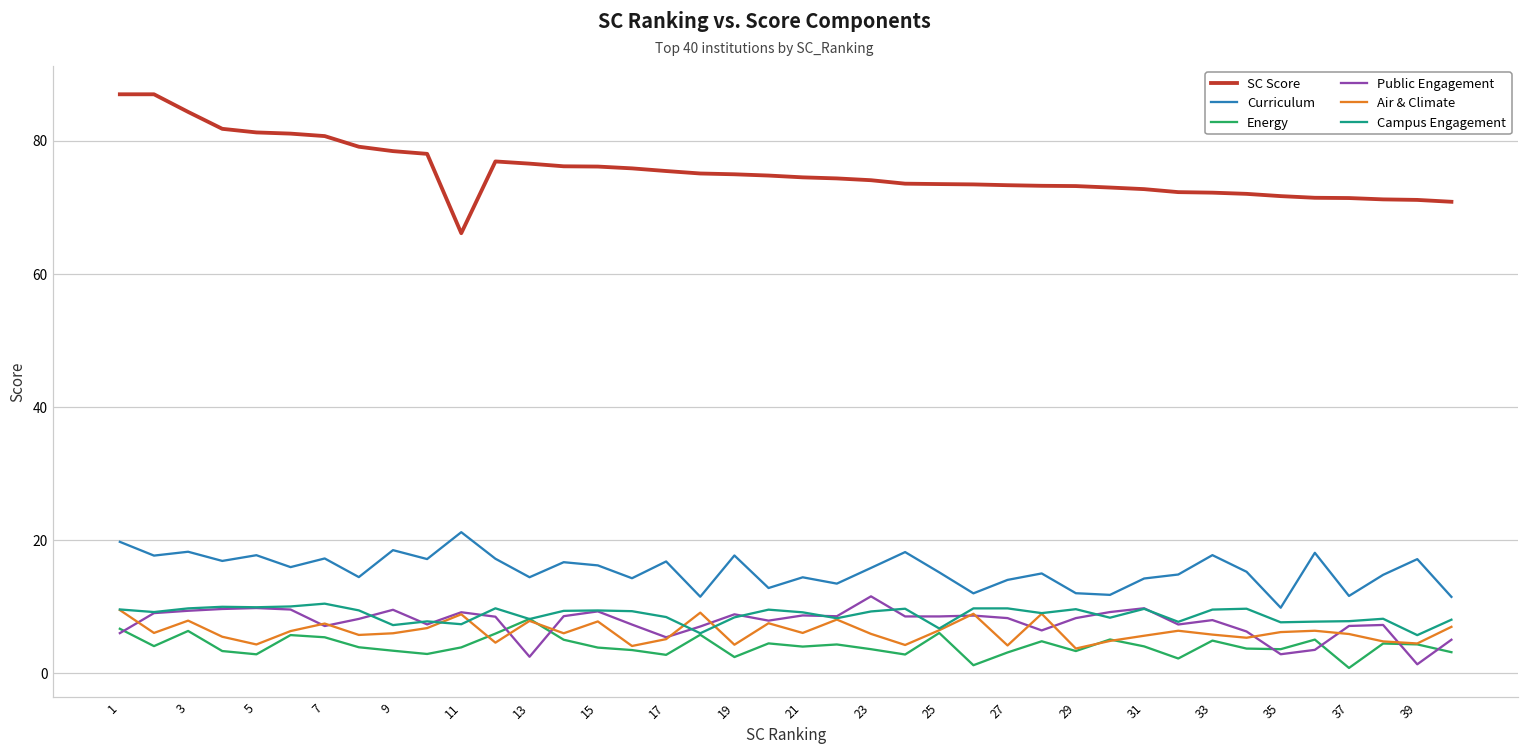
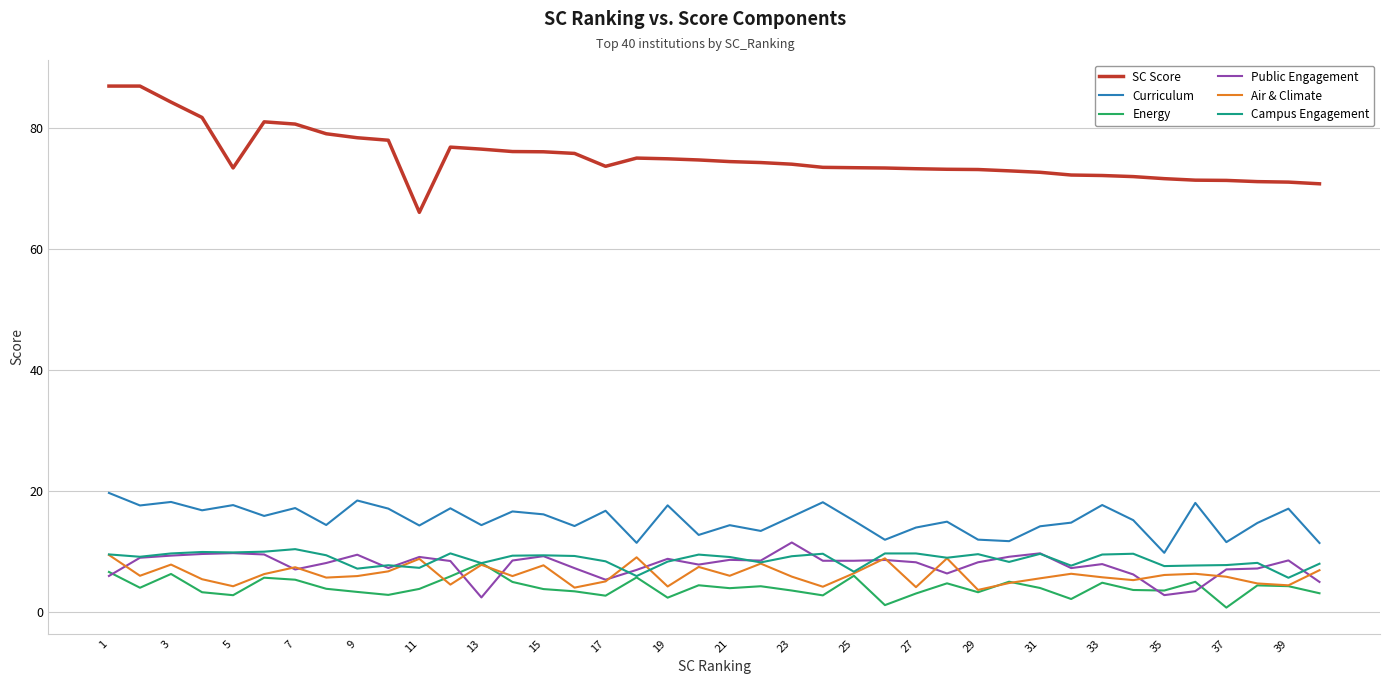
SC Score, 5: 81 -> 73
Curriculum, 11: 21 -> 14
SC Score, 17: 75 -> 74
Public Engagement, 39: 1 -> 9
